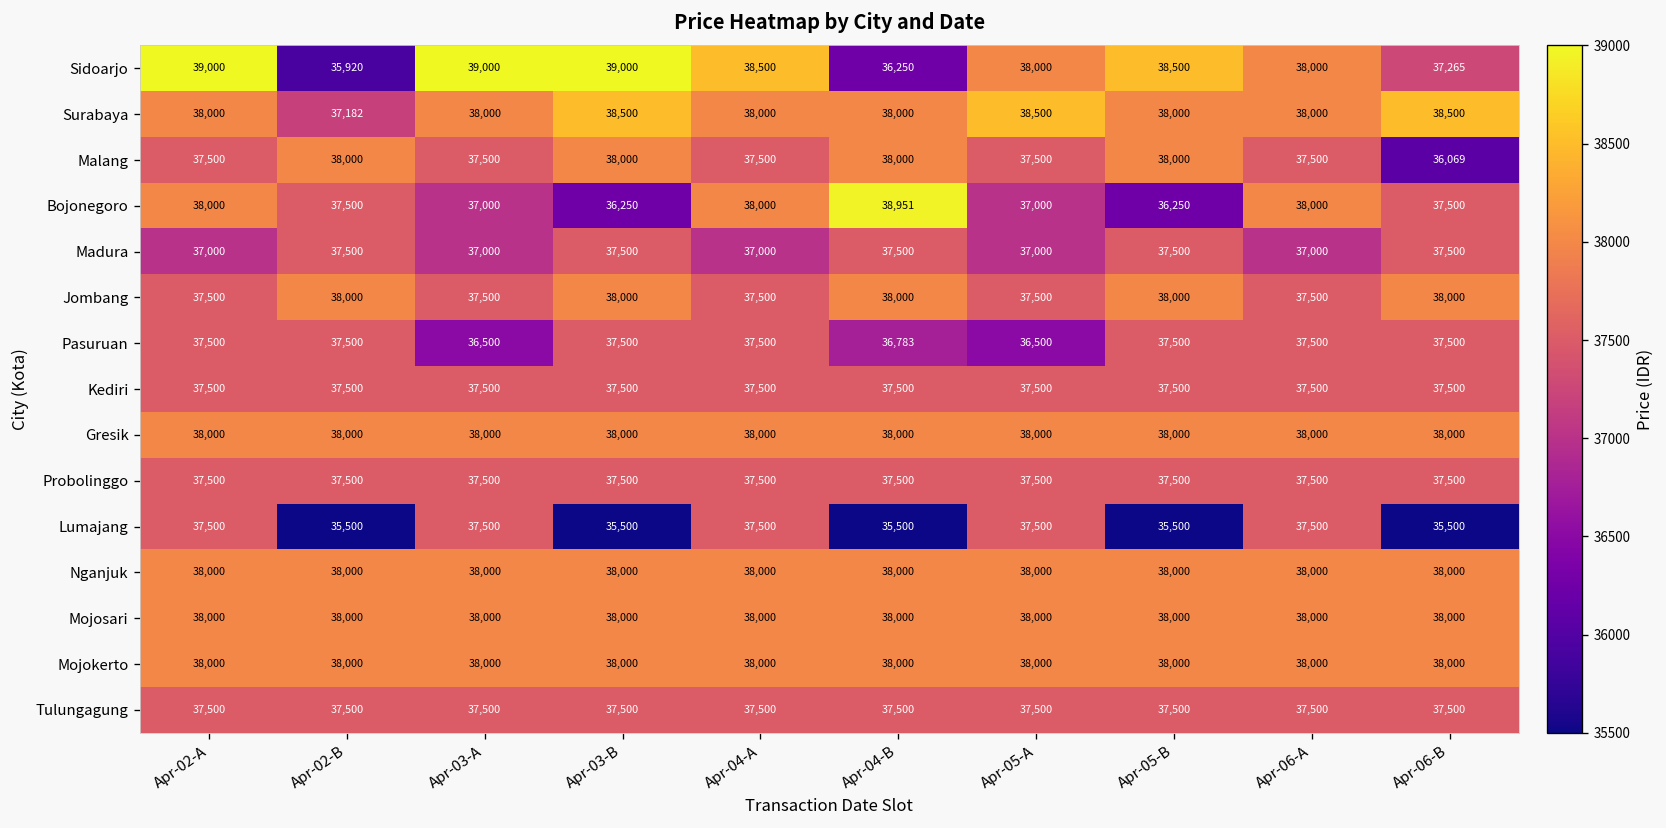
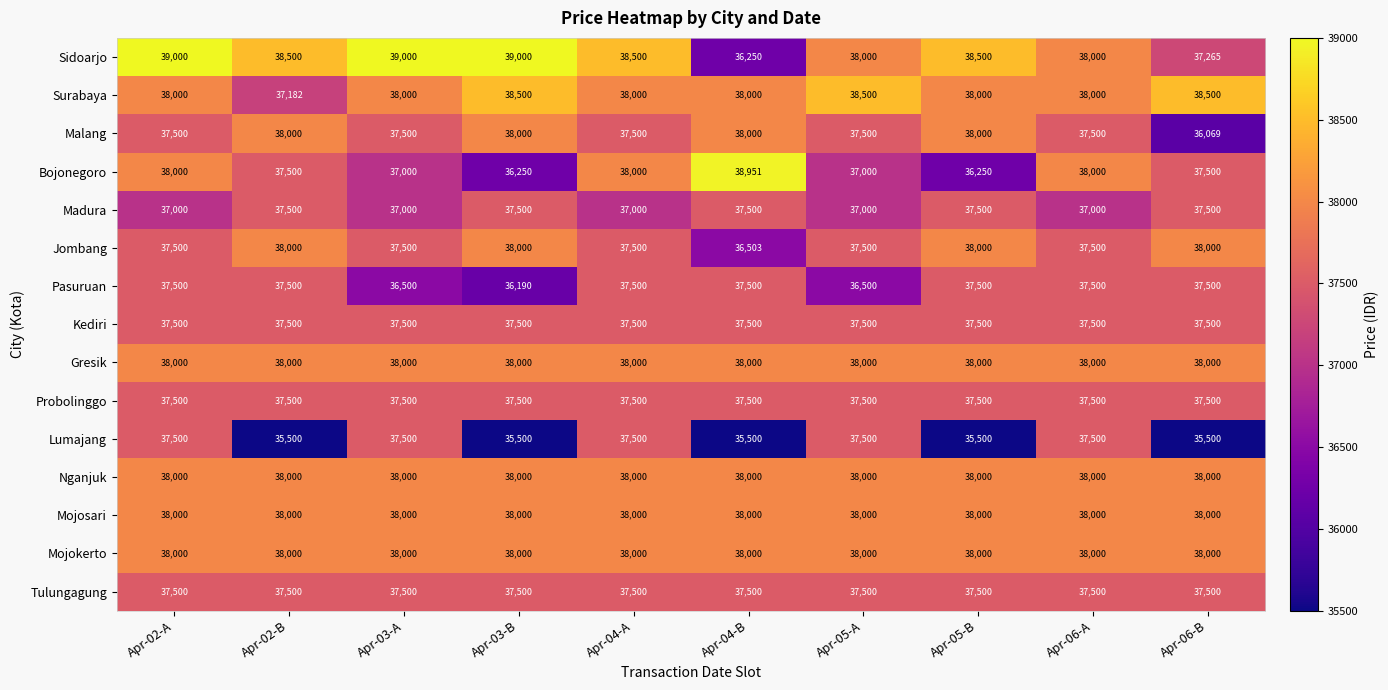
Sidoarjo, Apr-02-B: 35,920 -> 38,500
Jombang, Apr-04-B: 38,000 -> 36,503
Pasuruan, Apr-03-B: 37,500 -> 36,190
Pasuruan, Apr-04-B: 36,783 -> 37,500
